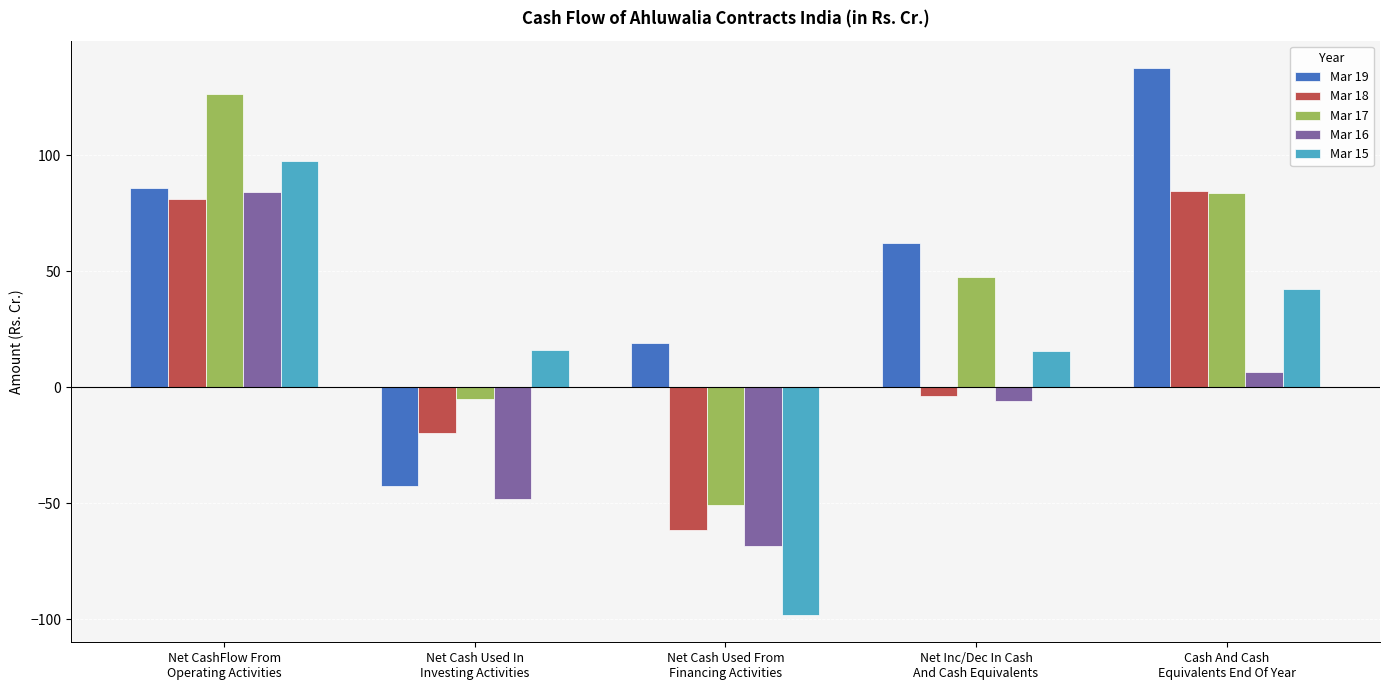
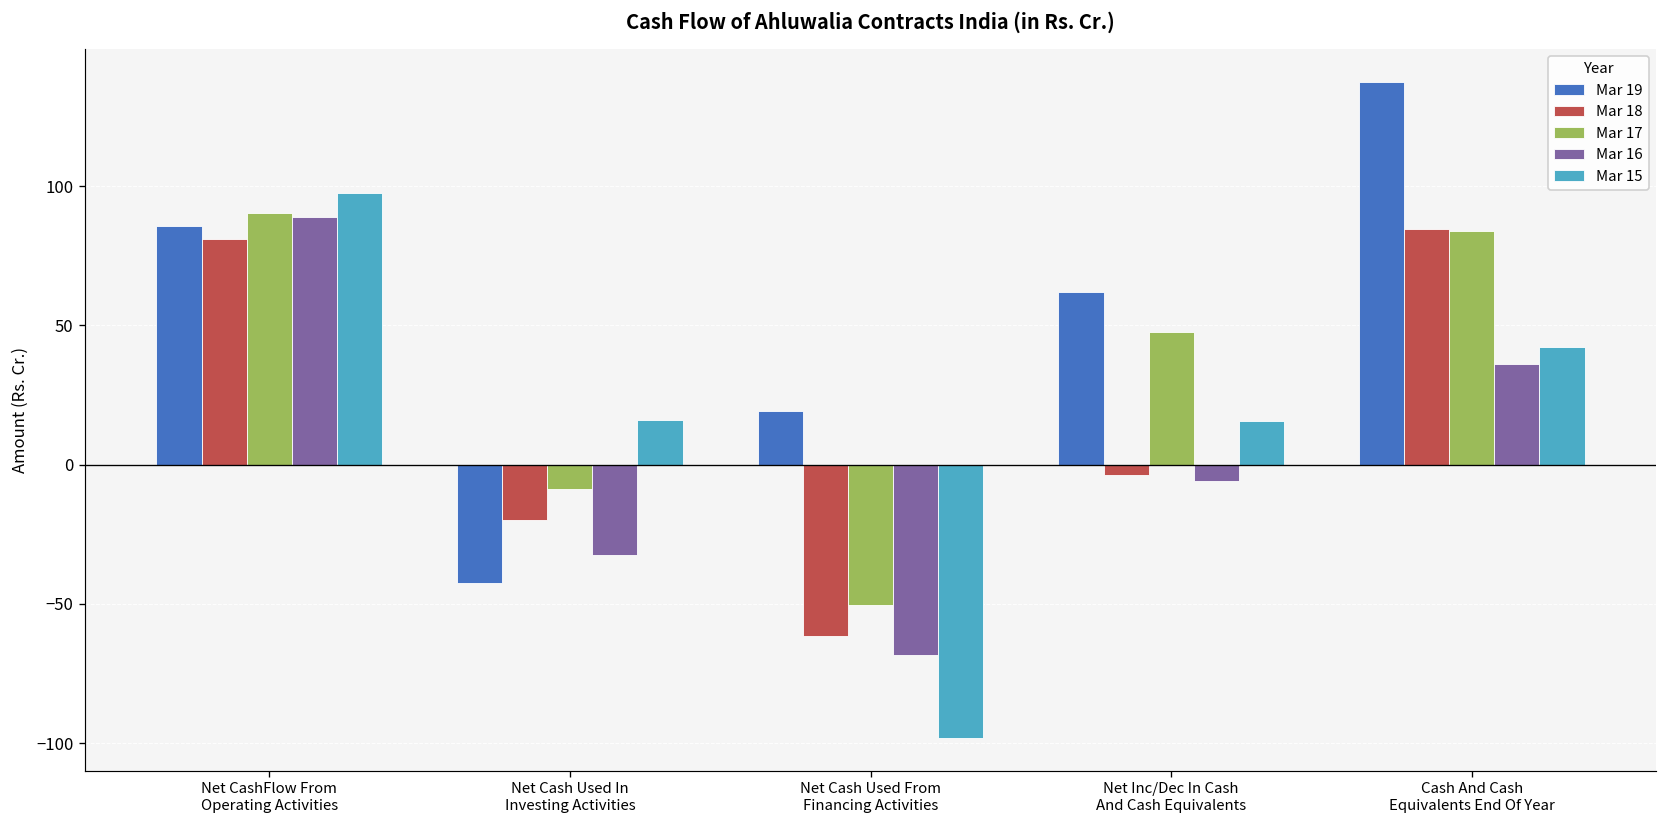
Mar 17, Net CashFlow From Operating Activities: 126 -> 90
Mar 16, Net CashFlow From Operating Activities: 84 -> 89
Mar 17, Net Cash Used In Investing Activities: -5 -> -9
Mar 16, Net Cash Used In Investing Activities: -48 -> -33
Mar 16, Cash And Cash Equivalents End Of Year: 7 -> 36
